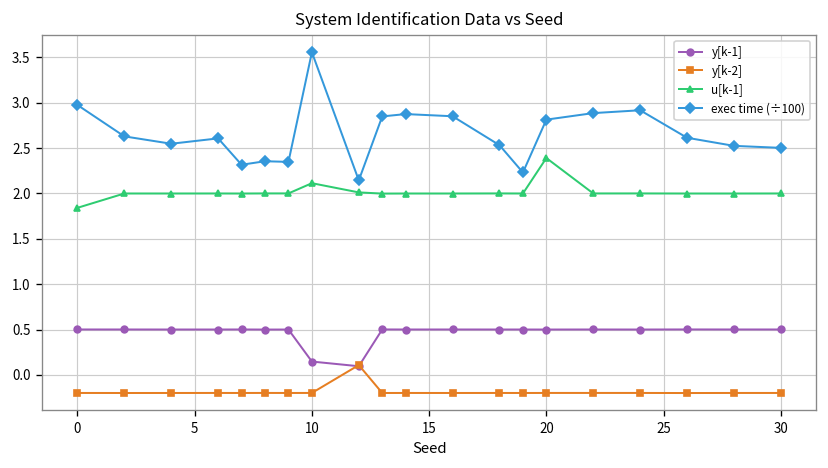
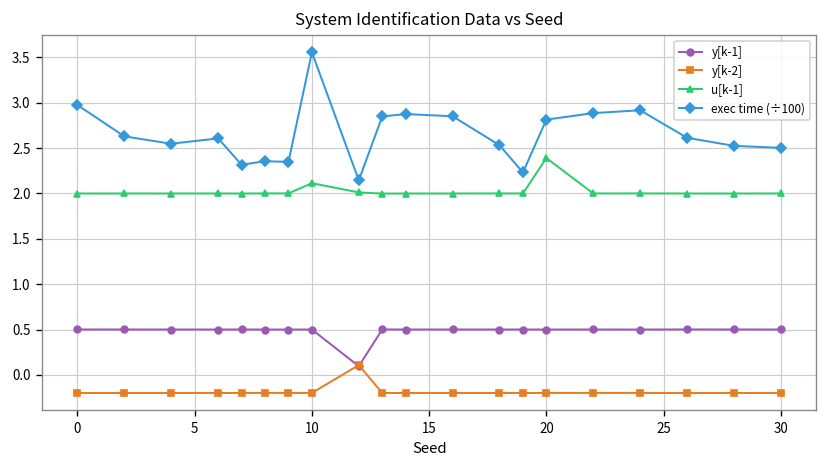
u[k-1], 0: 1.8 -> 2.0
y[k-1], 10: 0.1 -> 0.5
